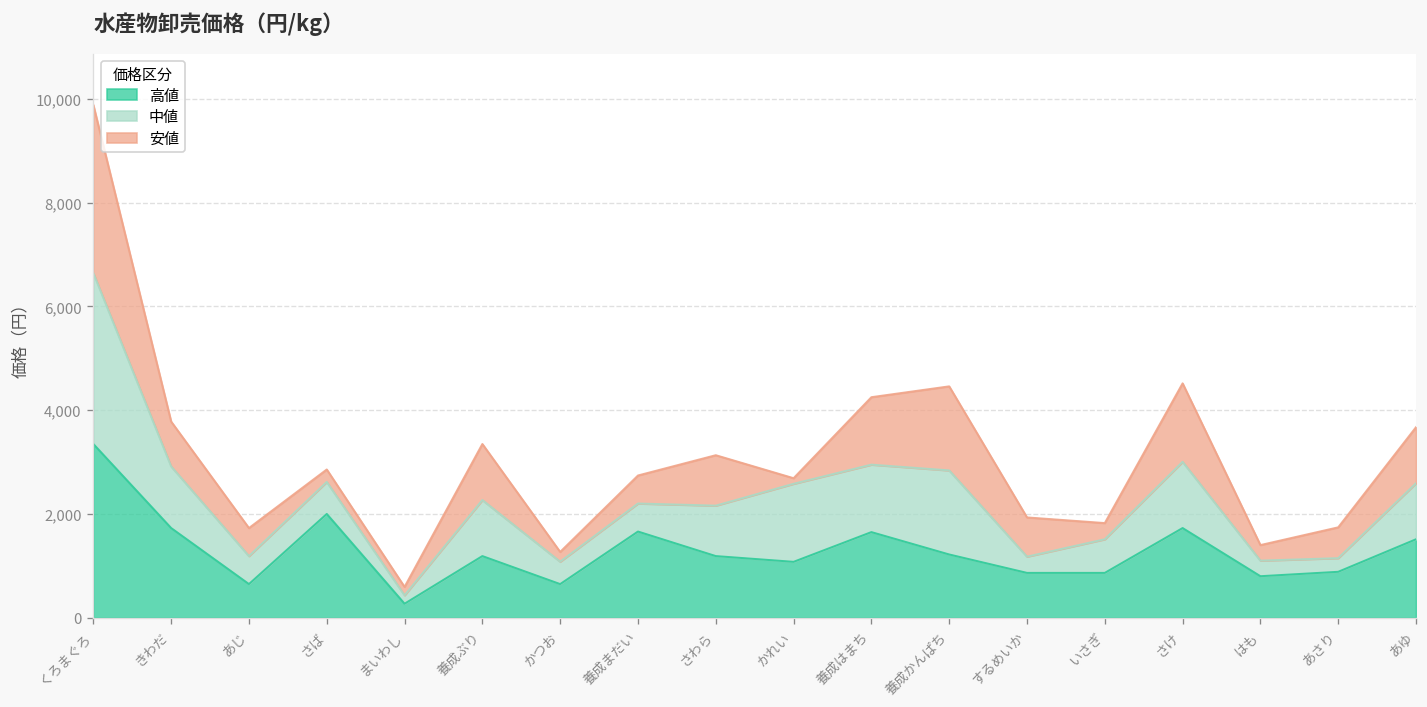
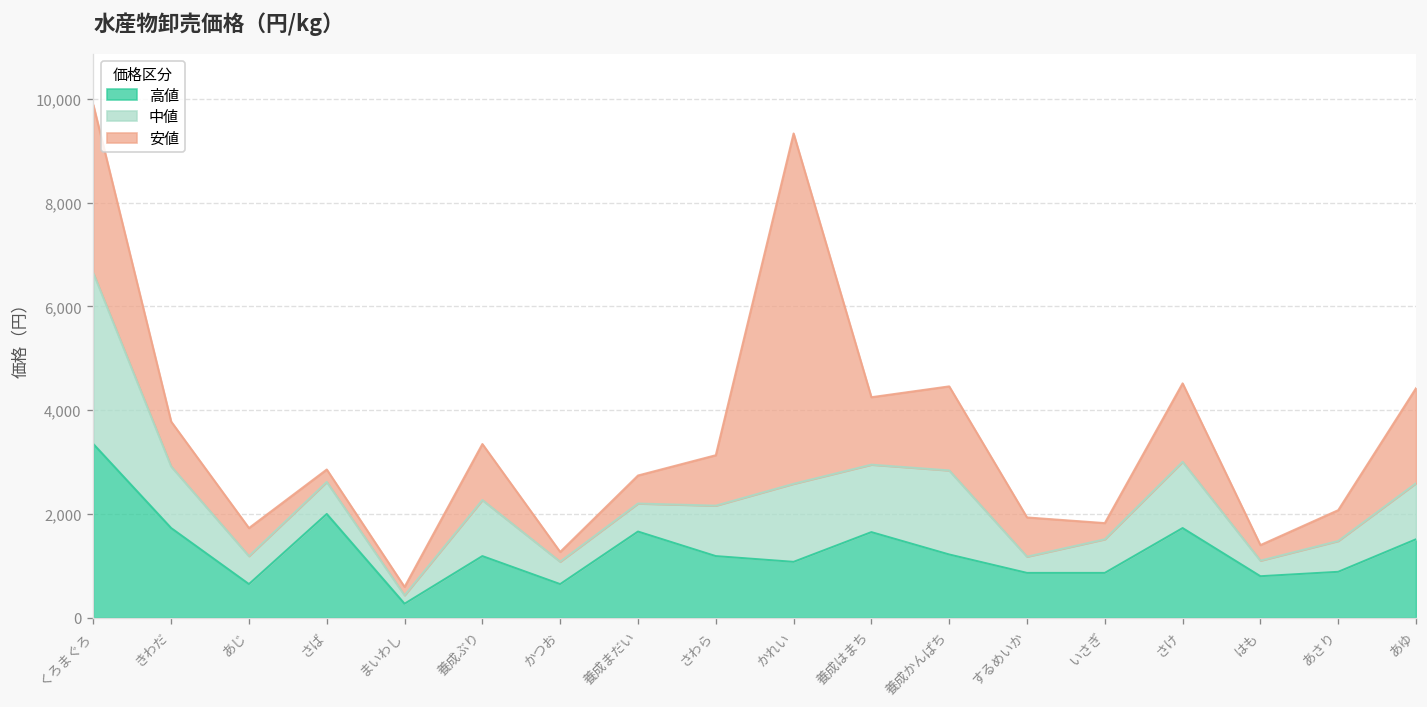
安値, かれい: 100 -> 6,800
中値, あさり: 300 -> 600
安値, あゆ: 1,100 -> 1,800
